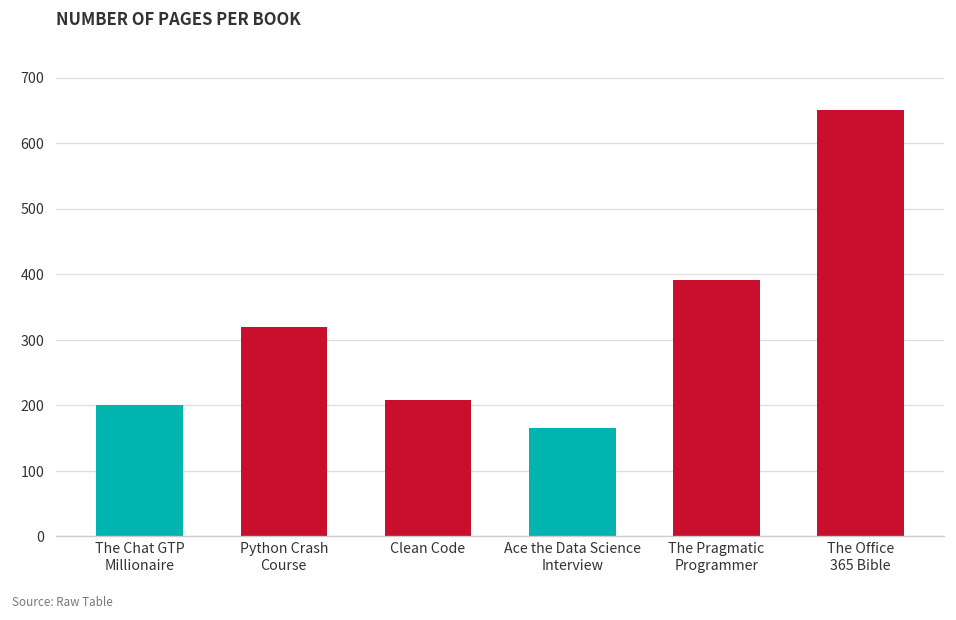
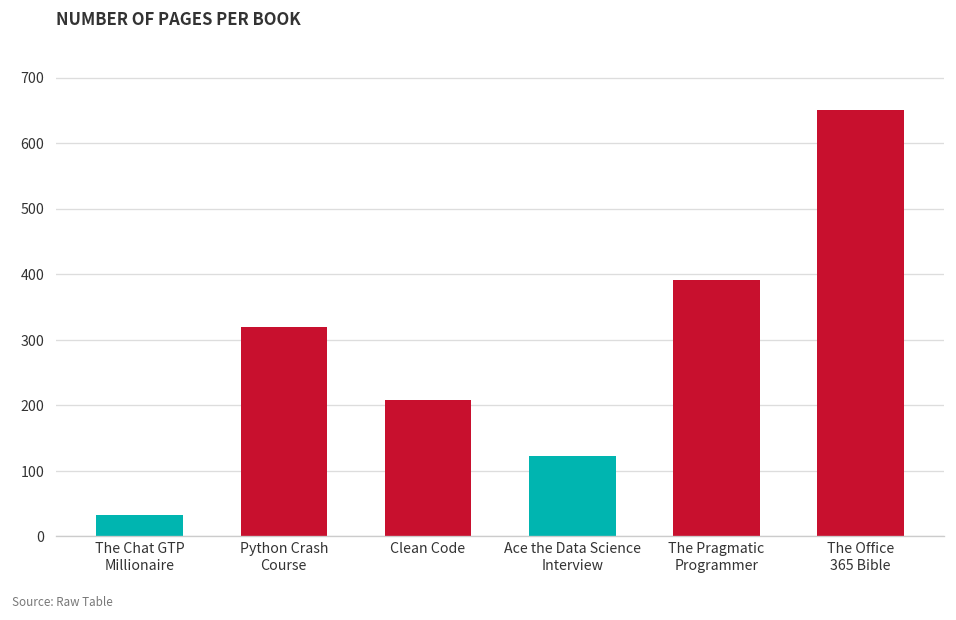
The Chat GTP Millionaire: 200 -> 30
Ace the Data Science Interview: 170 -> 120
